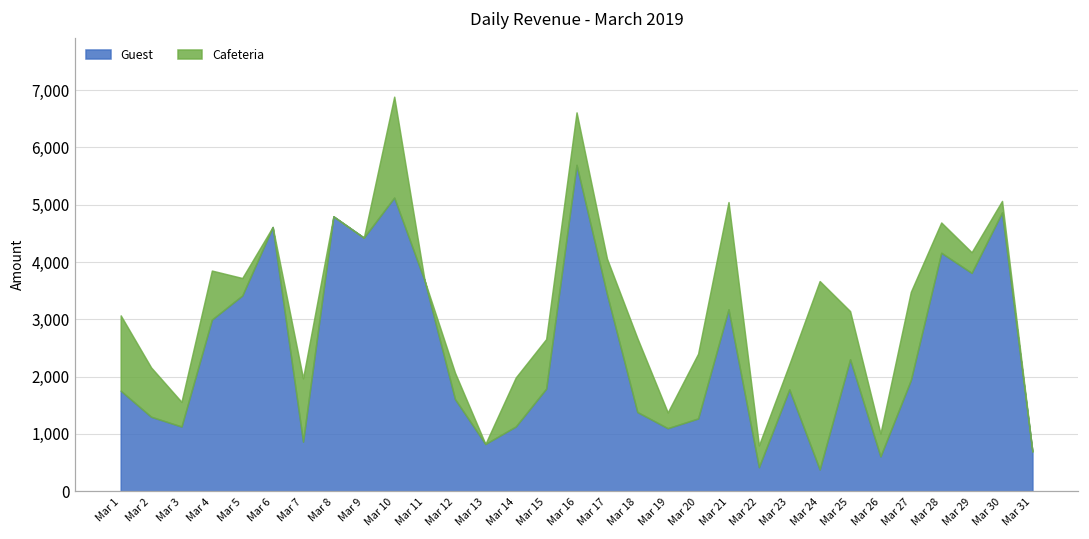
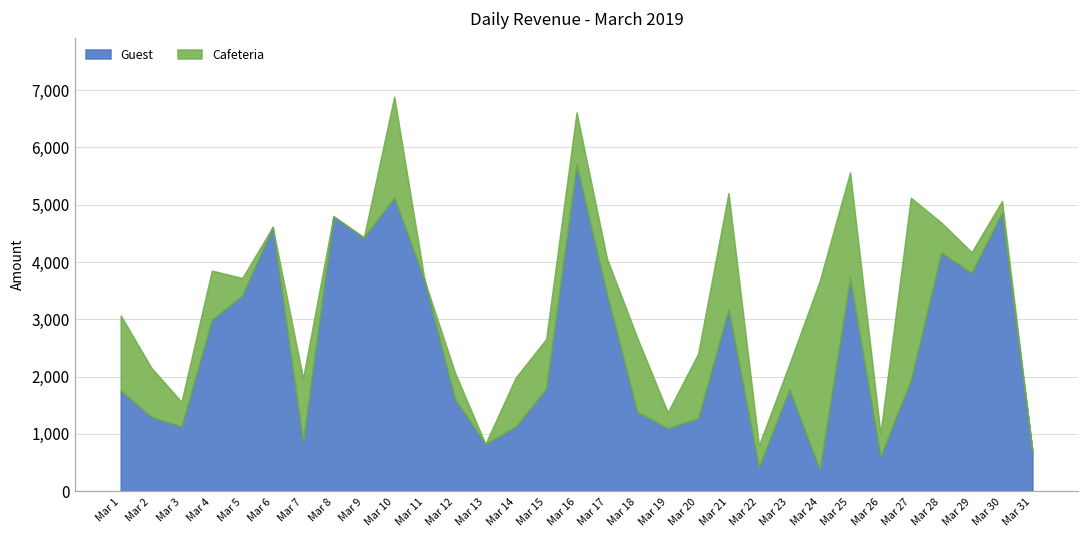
Cafeteria, Mar 21: 1,900 -> 2,000
Guest, Mar 25: 2,300 -> 3,700
Cafeteria, Mar 25: 800 -> 1,800
Cafeteria, Mar 27: 1,500 -> 3,200
